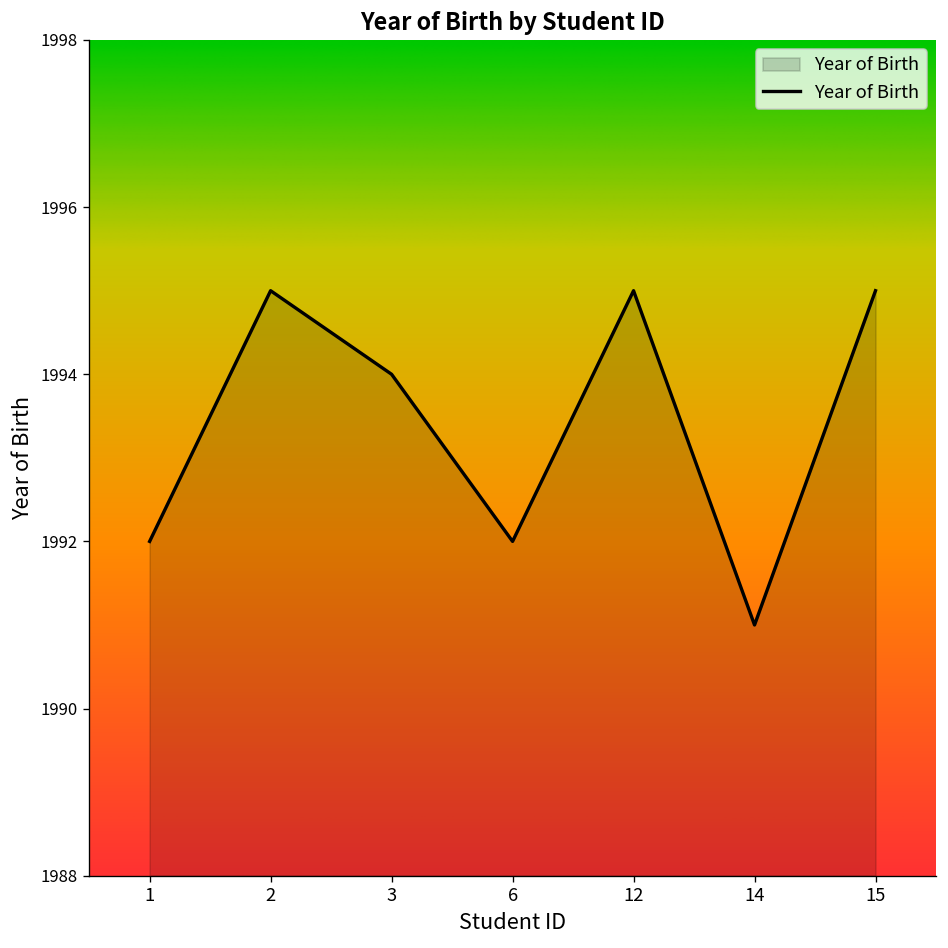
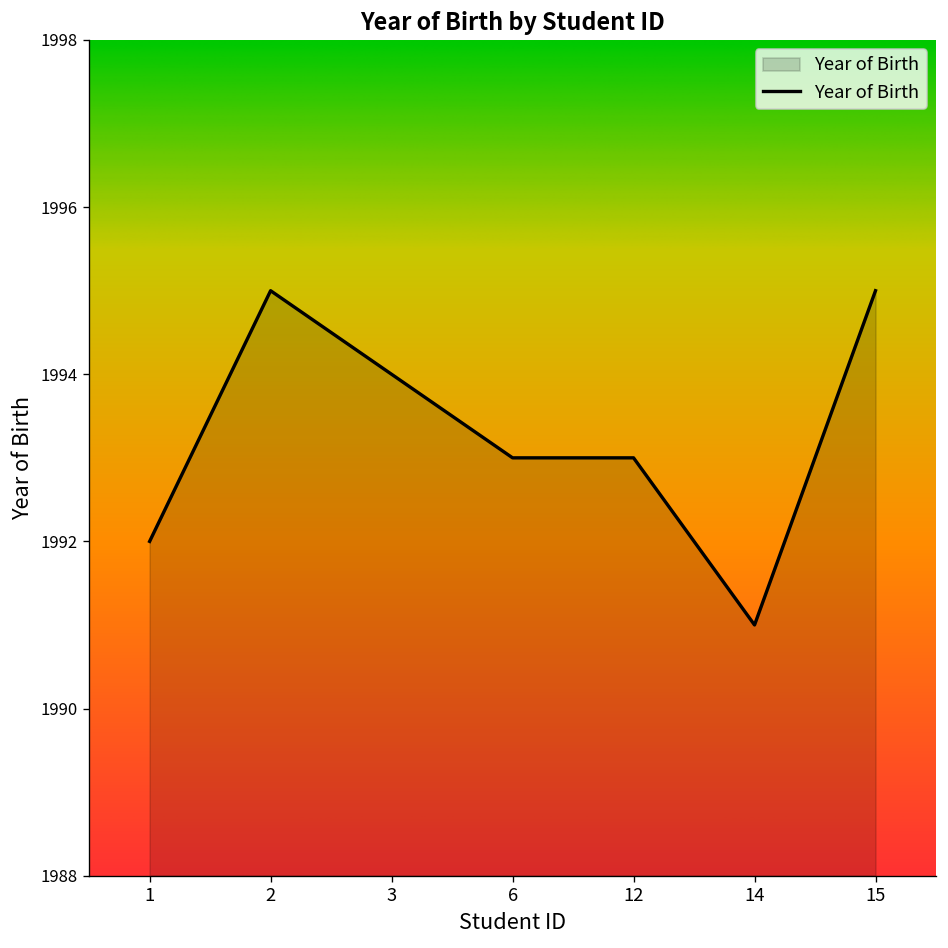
6: 1992 -> 1993
12: 1995 -> 1993
